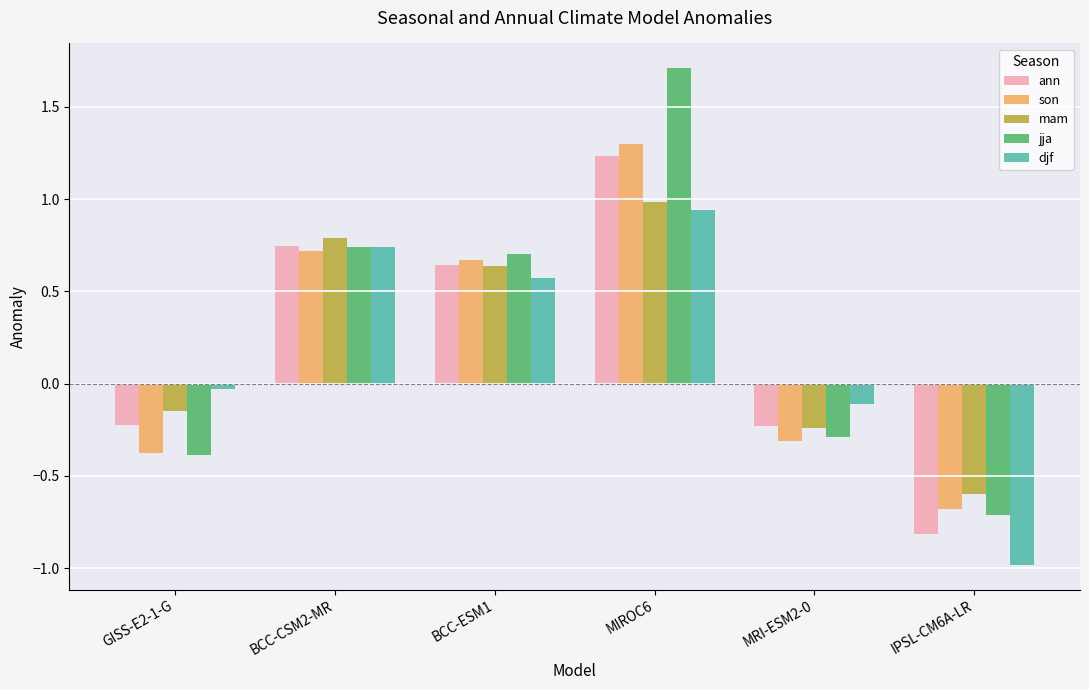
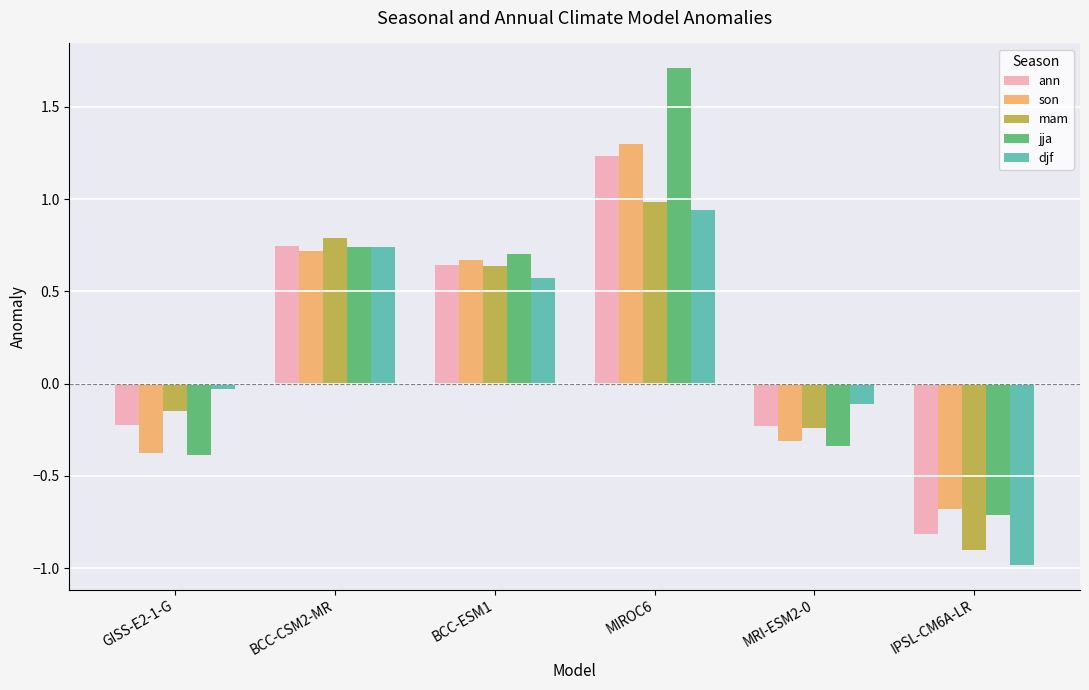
jja, MRI-ESM2-0: -0.29 -> -0.34
mam, IPSL-CM6A-LR: -0.6 -> -0.9
